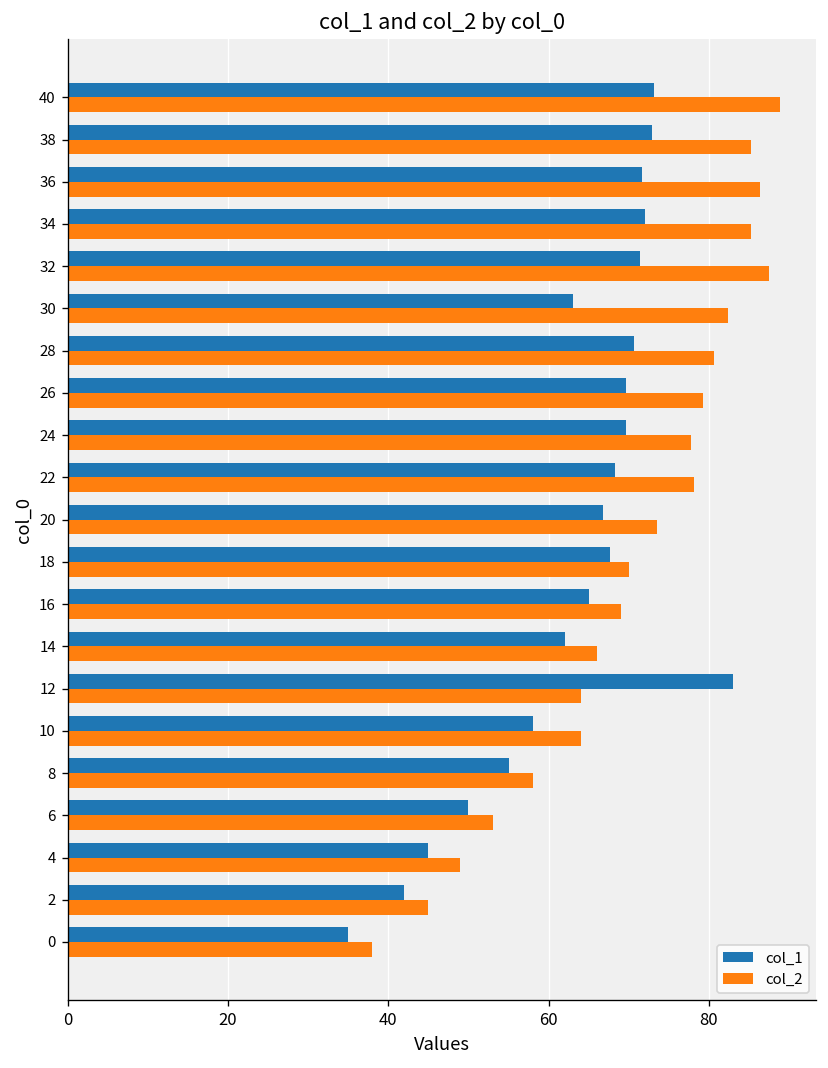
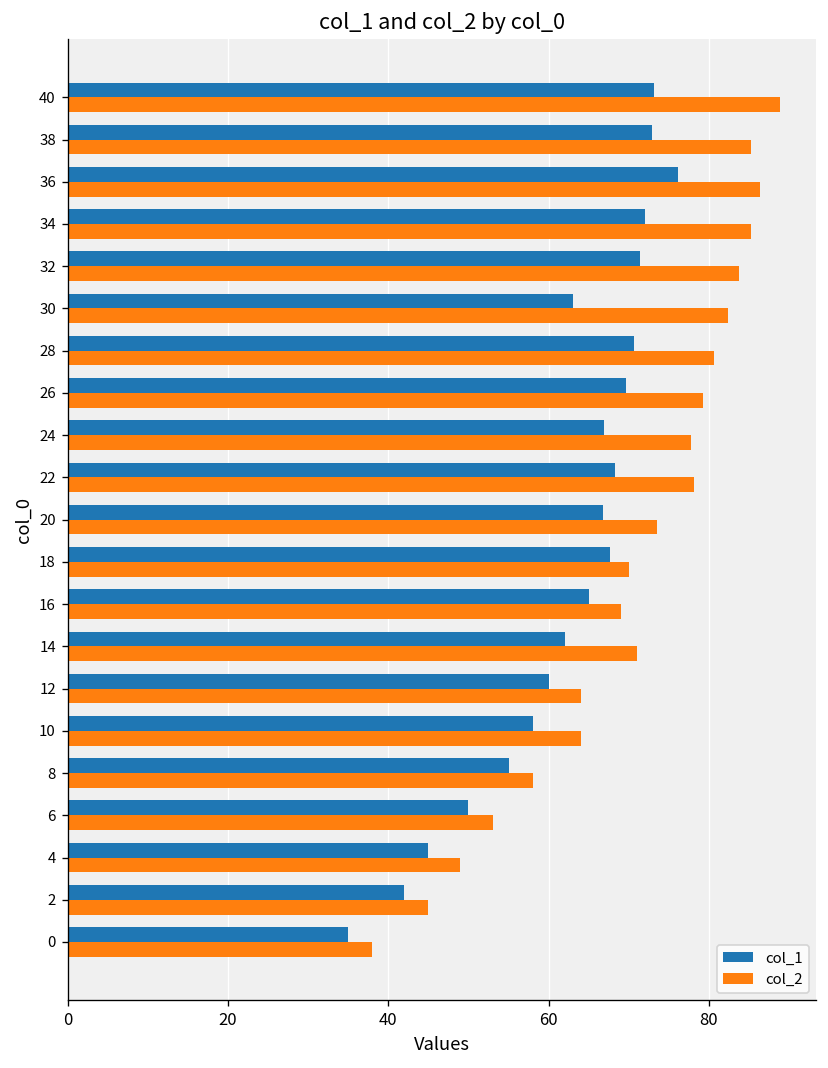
col_1, 36: 72 -> 76
col_2, 32: 88 -> 84
col_1, 24: 70 -> 67
col_2, 14: 66 -> 71
col_1, 12: 83 -> 60
